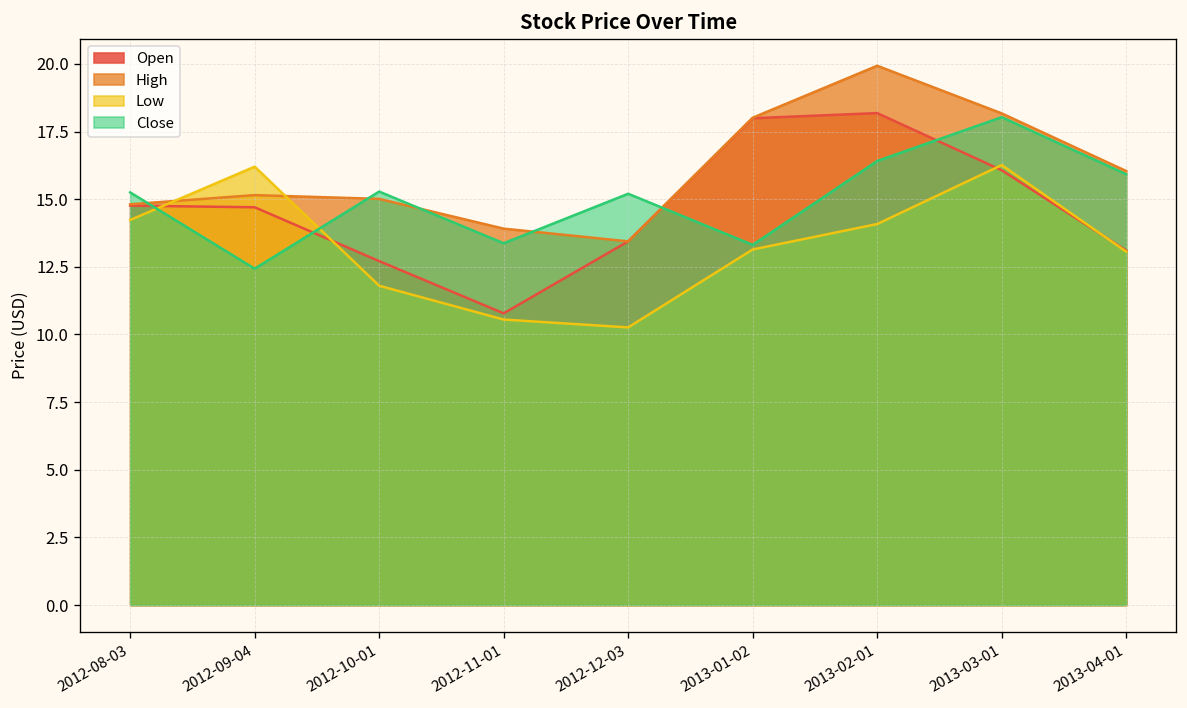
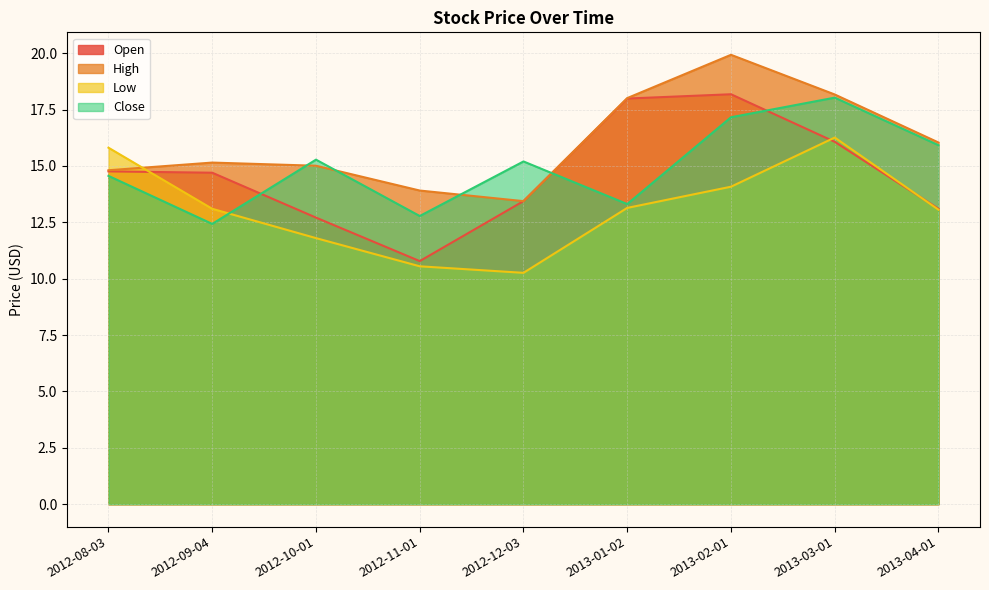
Low, 2012-08-03: 14.2 -> 15.8
Close, 2012-08-03: 15.3 -> 14.6
Low, 2012-09-04: 16.2 -> 13.1
Close, 2012-11-01: 13.4 -> 12.8
Close, 2013-02-01: 16.4 -> 17.2
